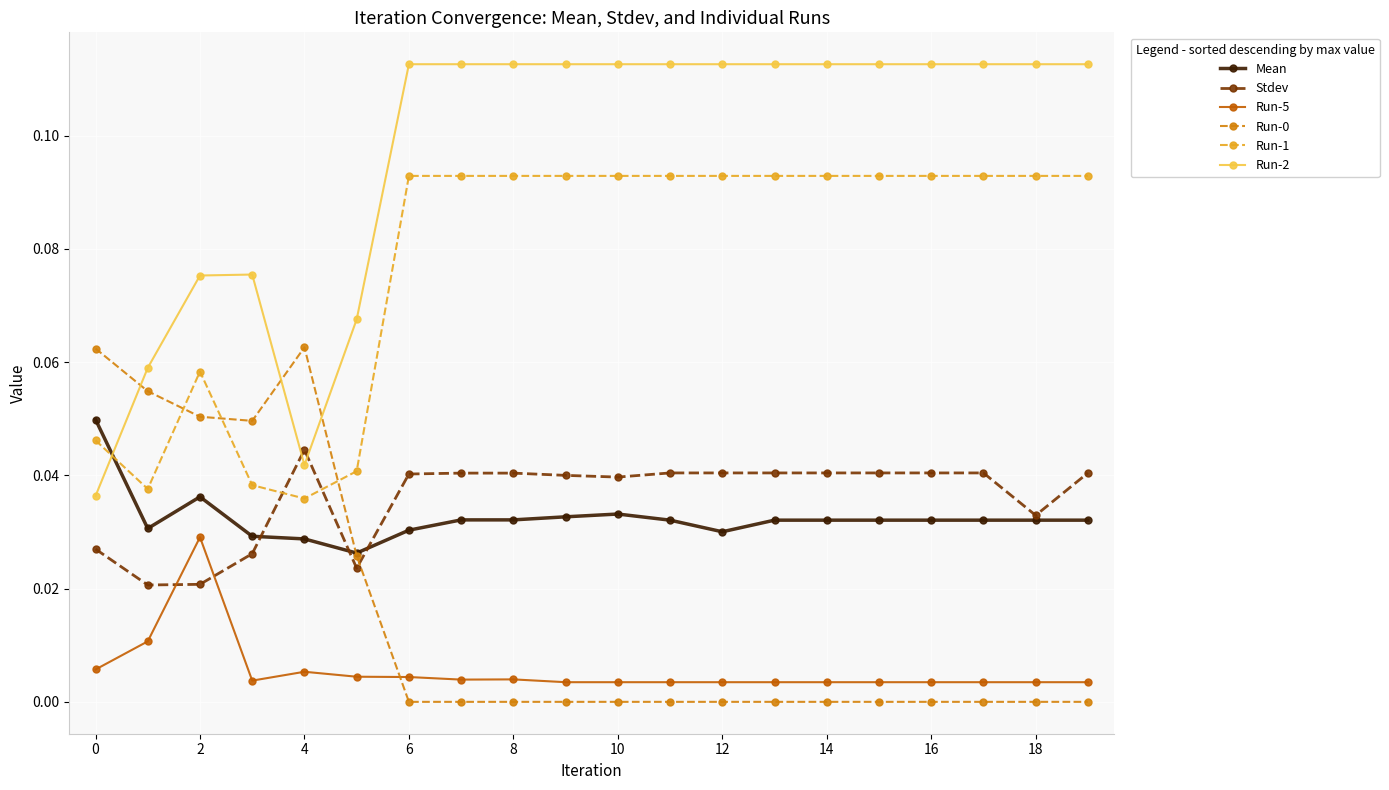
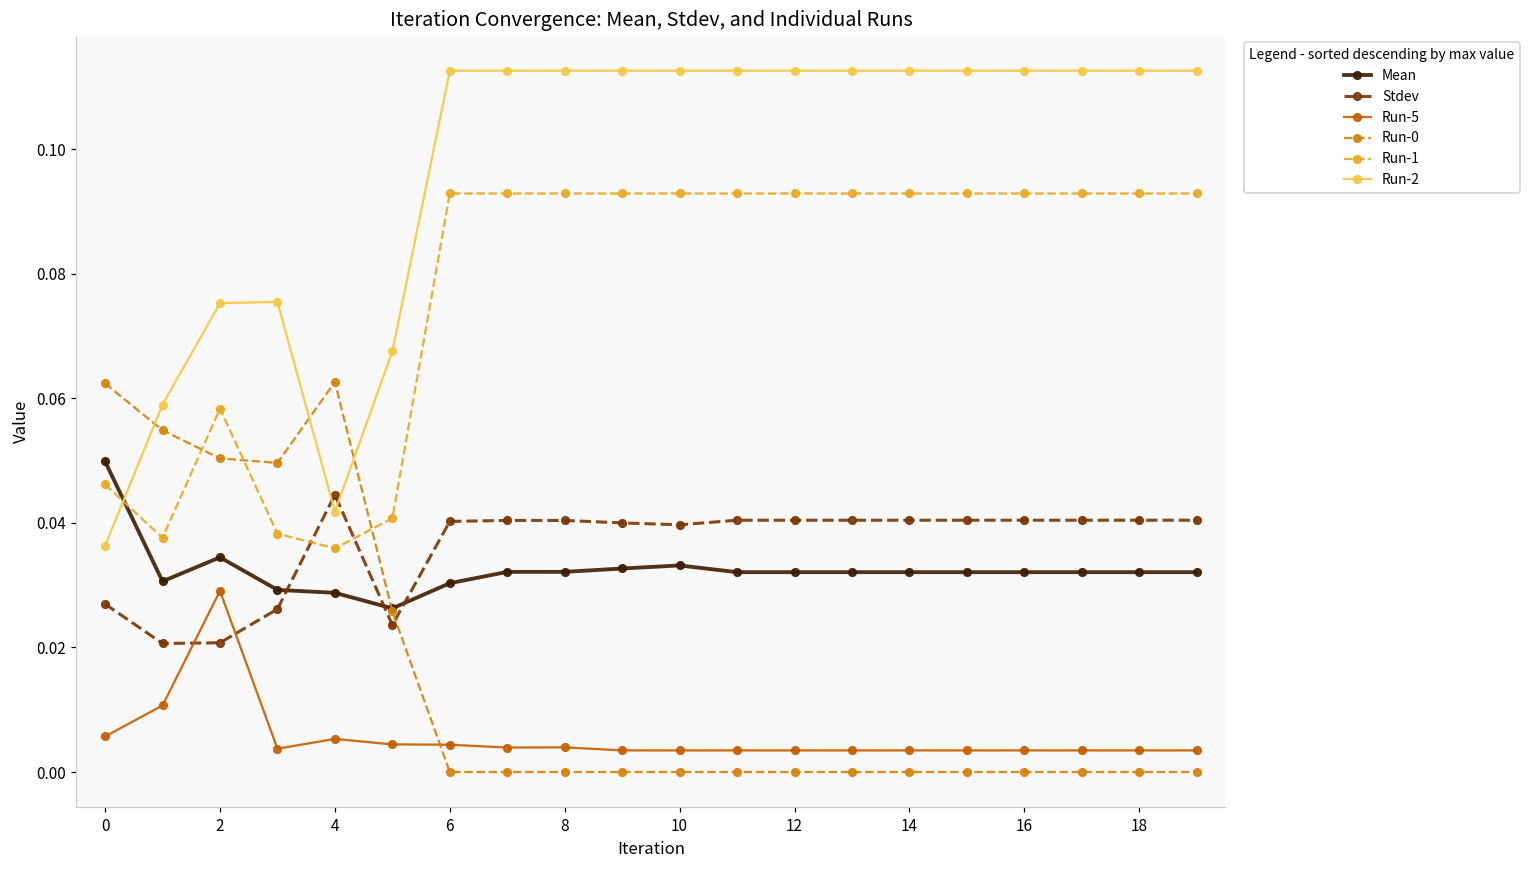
Mean, 2: 0.036 -> 0.034
Mean, 12: 0.030 -> 0.032
Stdev, 18: 0.033 -> 0.040
